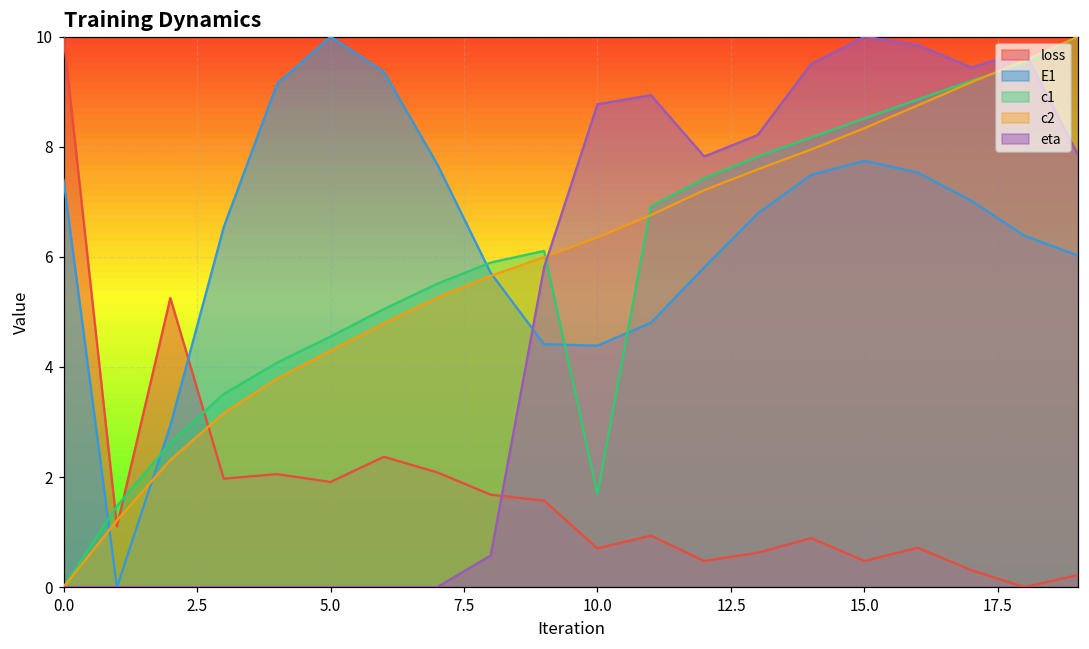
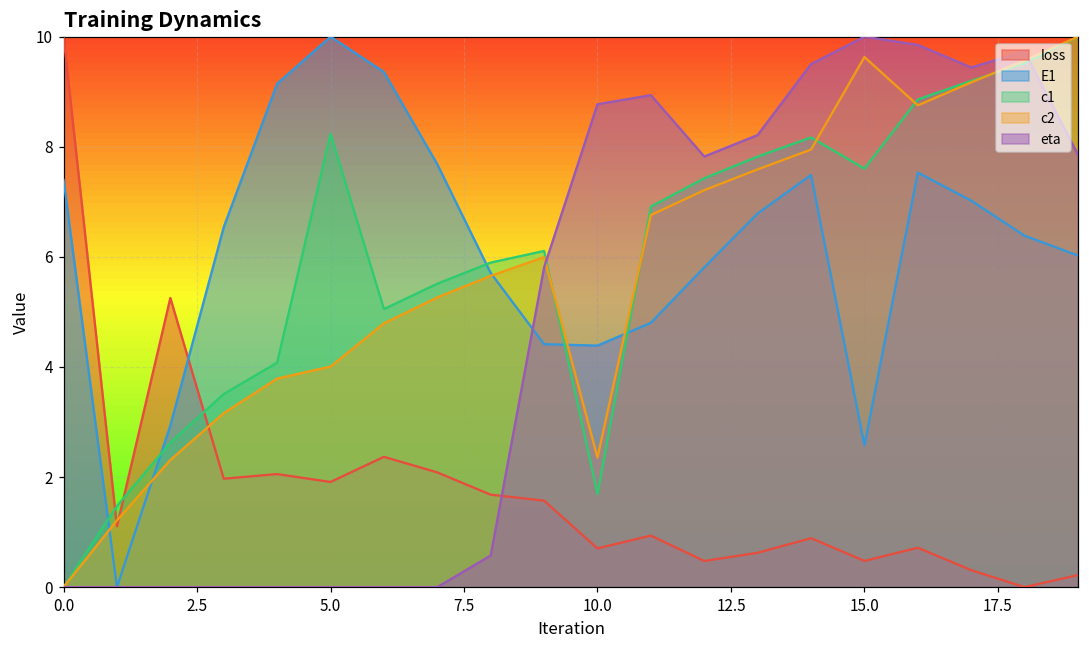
c1, 5.0: 4.6 -> 8.2
c2, 5.0: 4.3 -> 4.0
c2, 10.0: 6.4 -> 2.4
E1, 15.0: 7.7 -> 2.6
c1, 15.0: 8.5 -> 7.6
c2, 15.0: 8.3 -> 9.6
